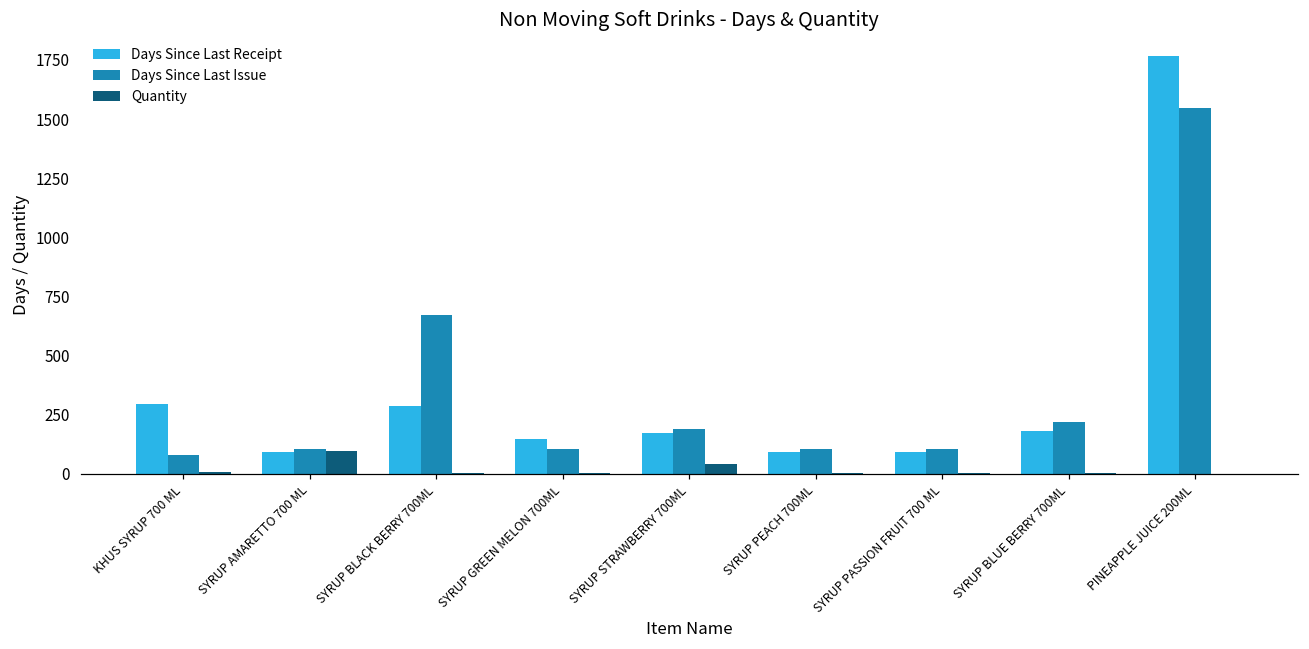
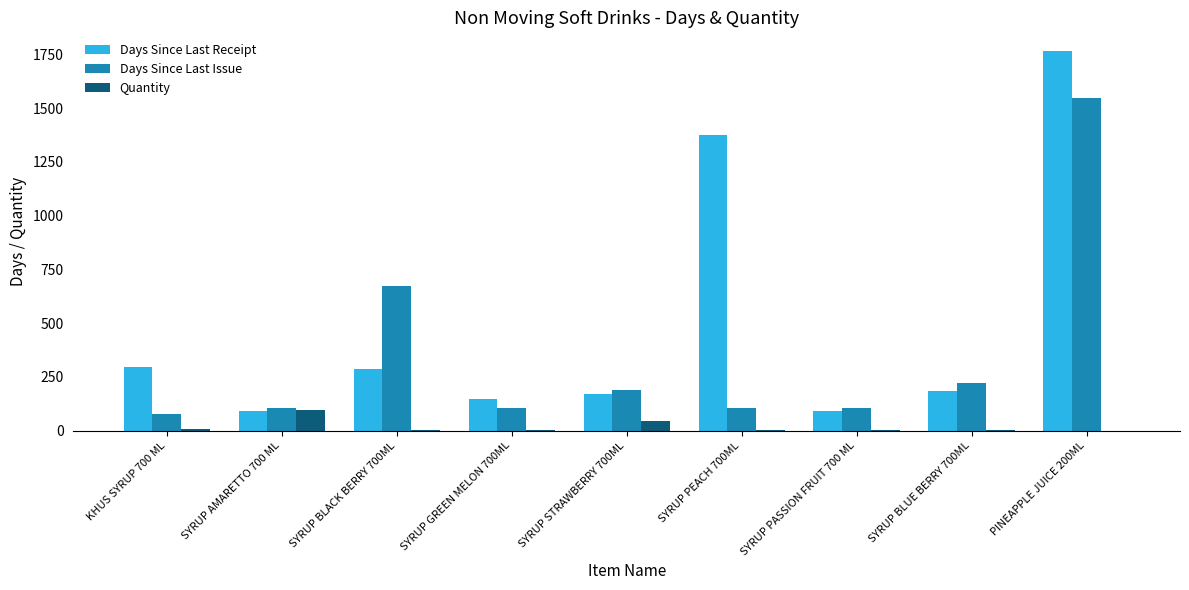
Days Since Last Receipt, SYRUP PEACH 700ML: 90 -> 1380
